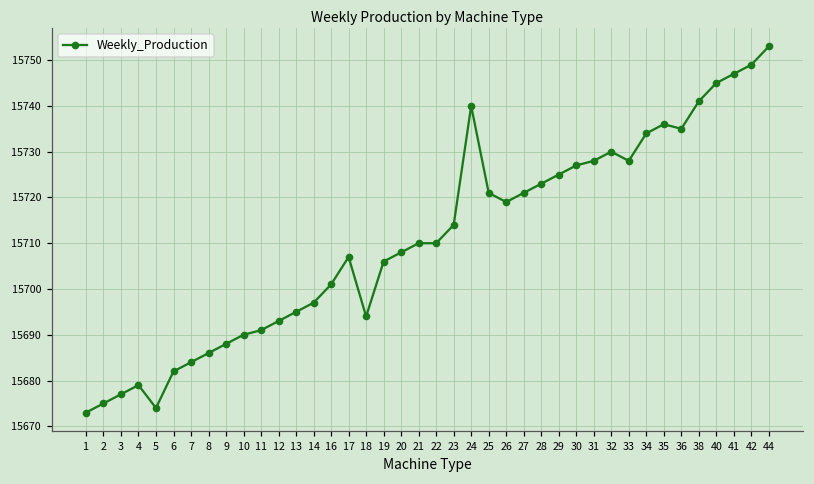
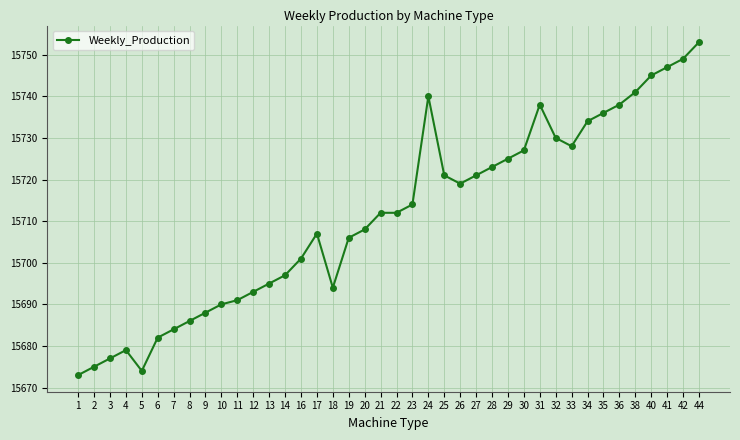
21: 15710 -> 15712
22: 15710 -> 15712
31: 15728 -> 15738
36: 15735 -> 15738
